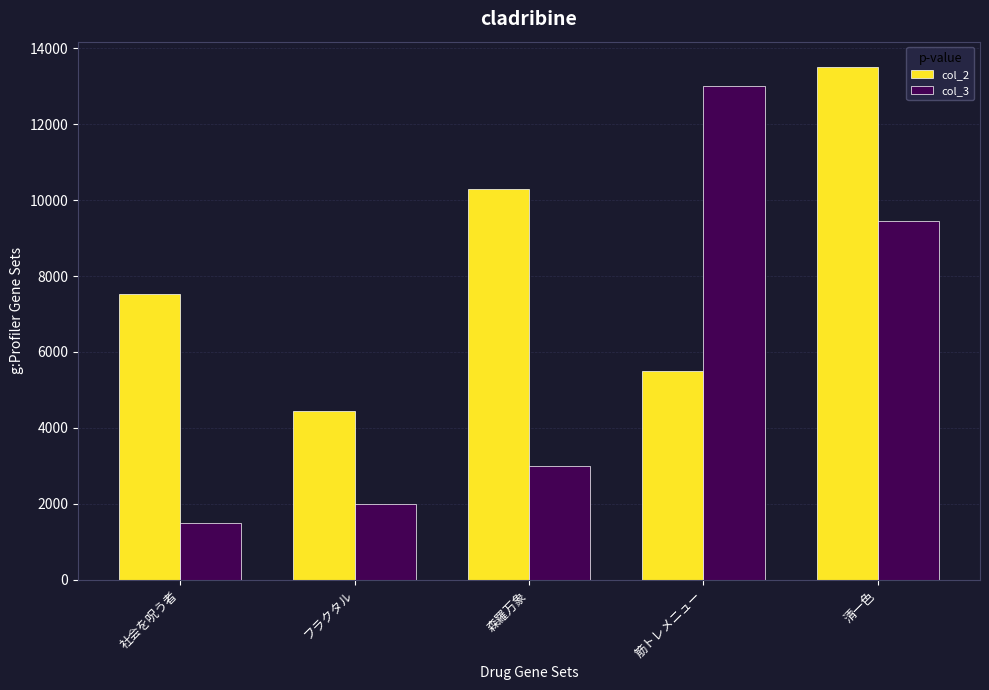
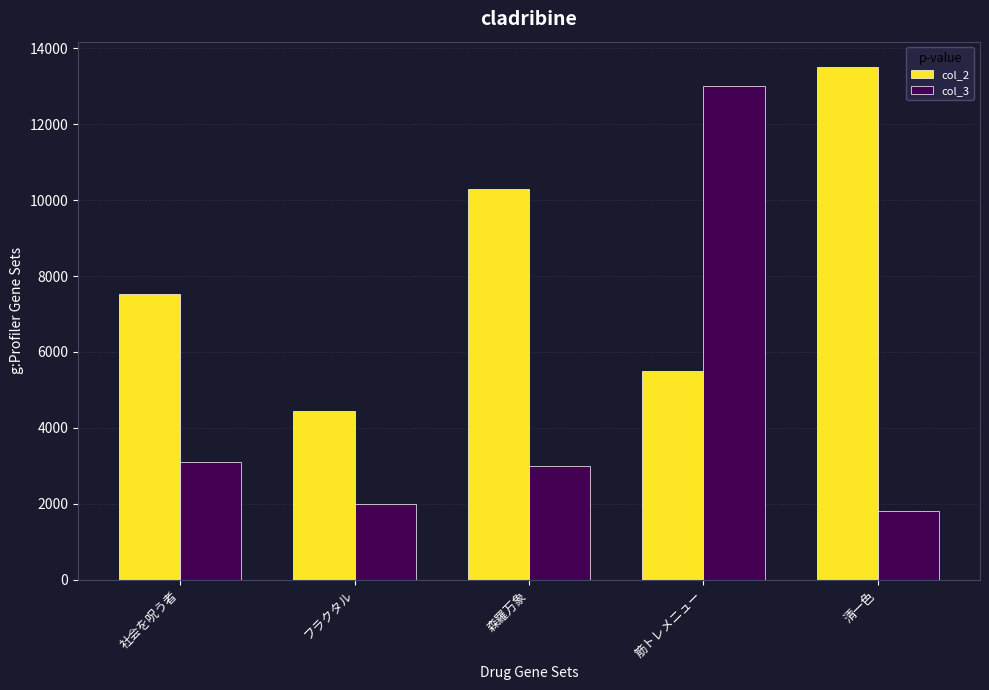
col_3, 社会を呪う者: 1500 -> 3100
col_3, 清一色: 9400 -> 1800
